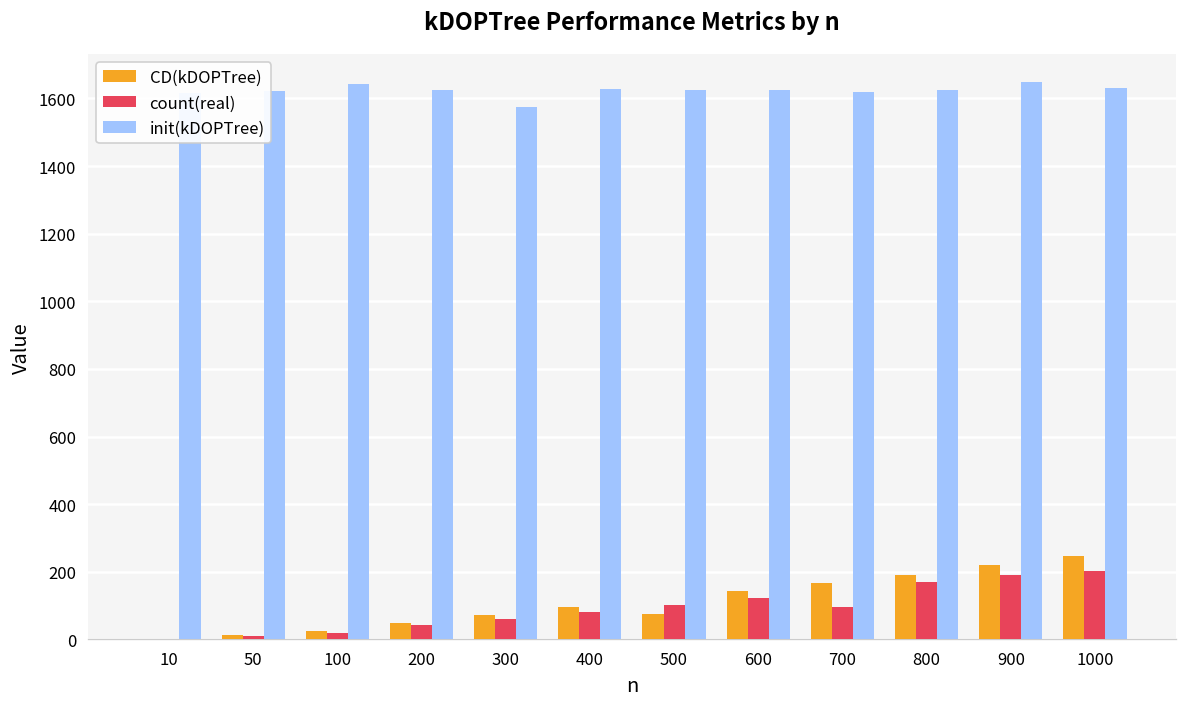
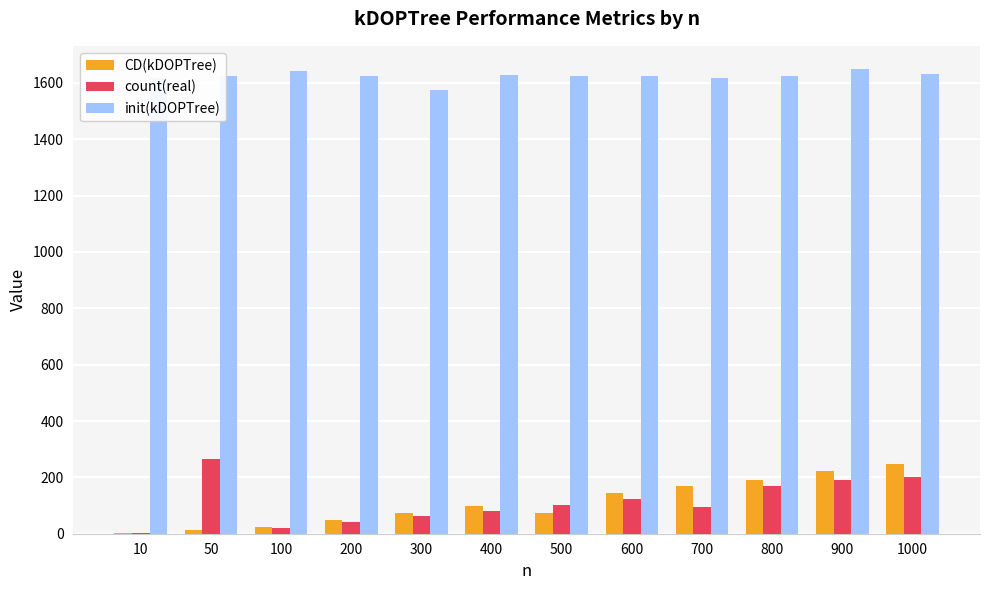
count(real), 50: 10 -> 260
